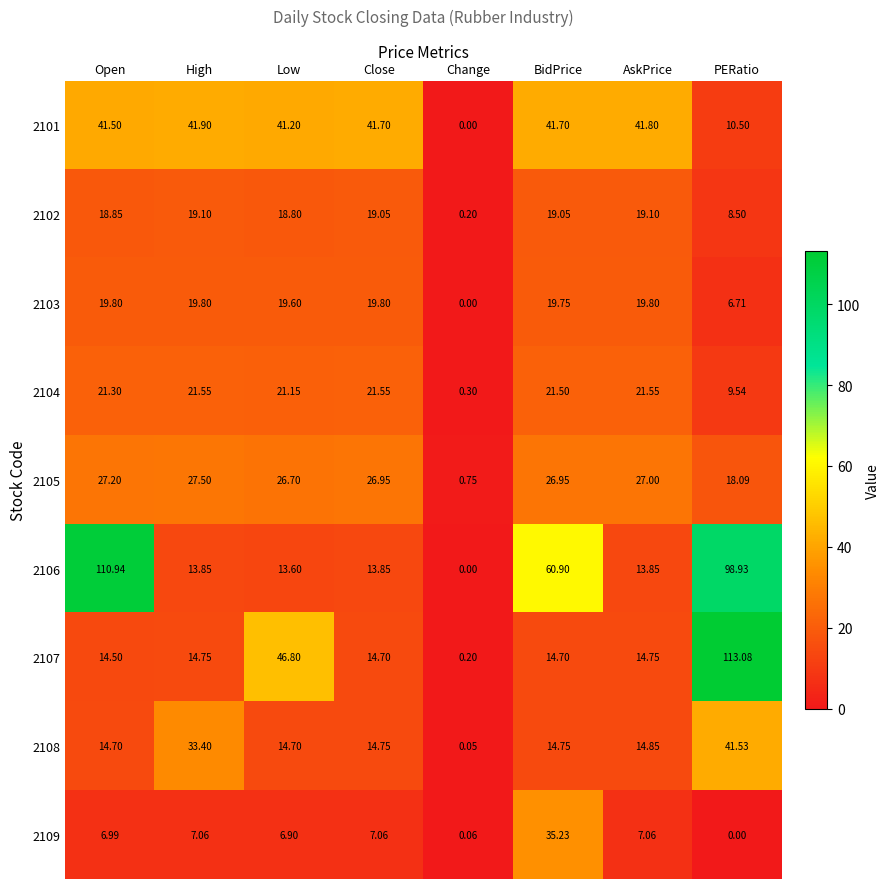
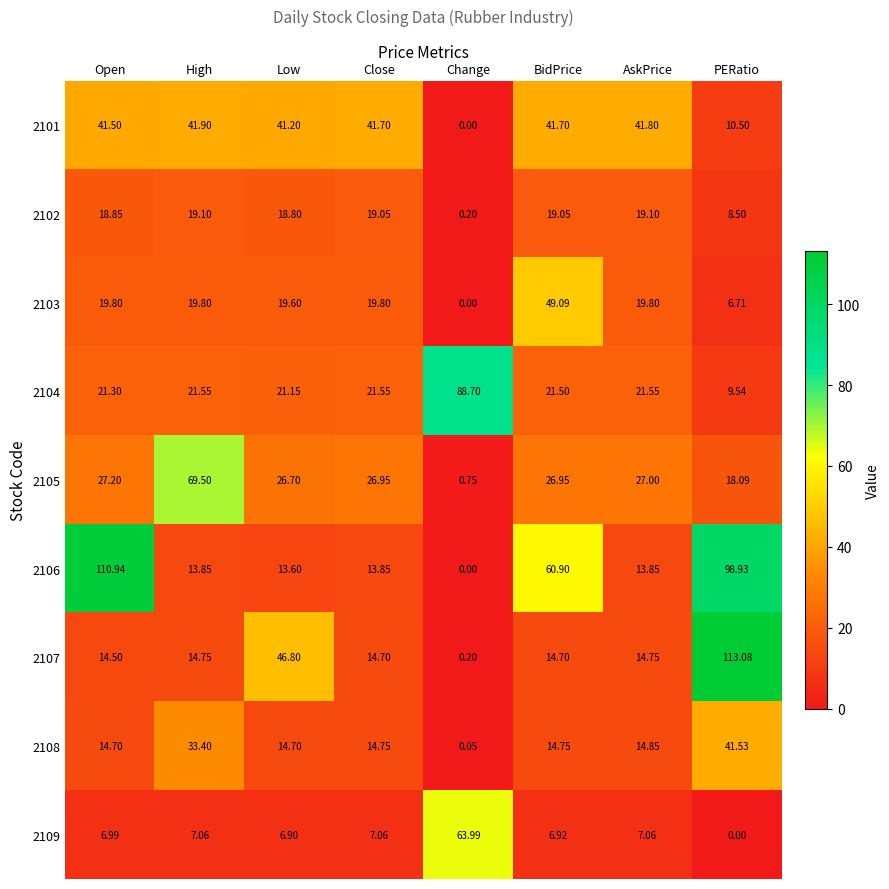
2103, BidPrice: 19.75 -> 49.09
2104, Change: 0.30 -> 88.70
2105, High: 27.50 -> 69.50
2109, Change: 0.06 -> 63.99
2109, BidPrice: 35.23 -> 6.92
